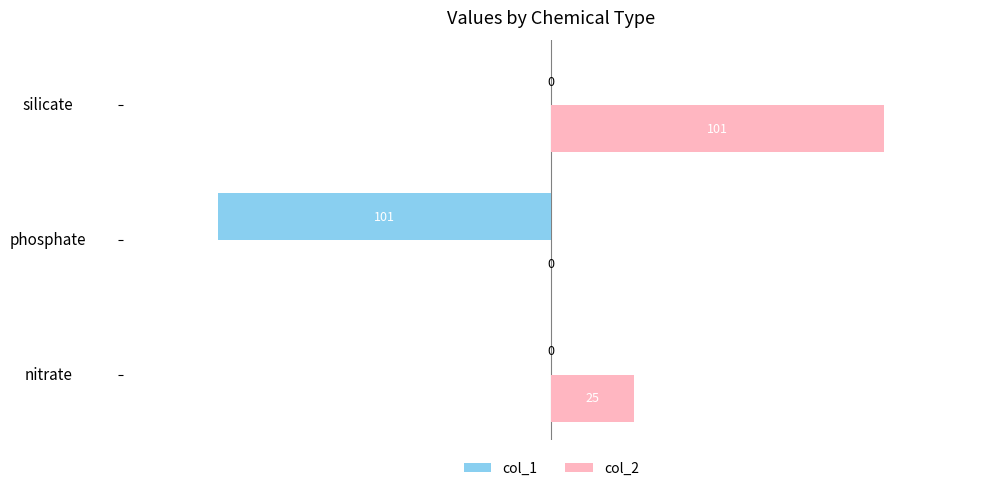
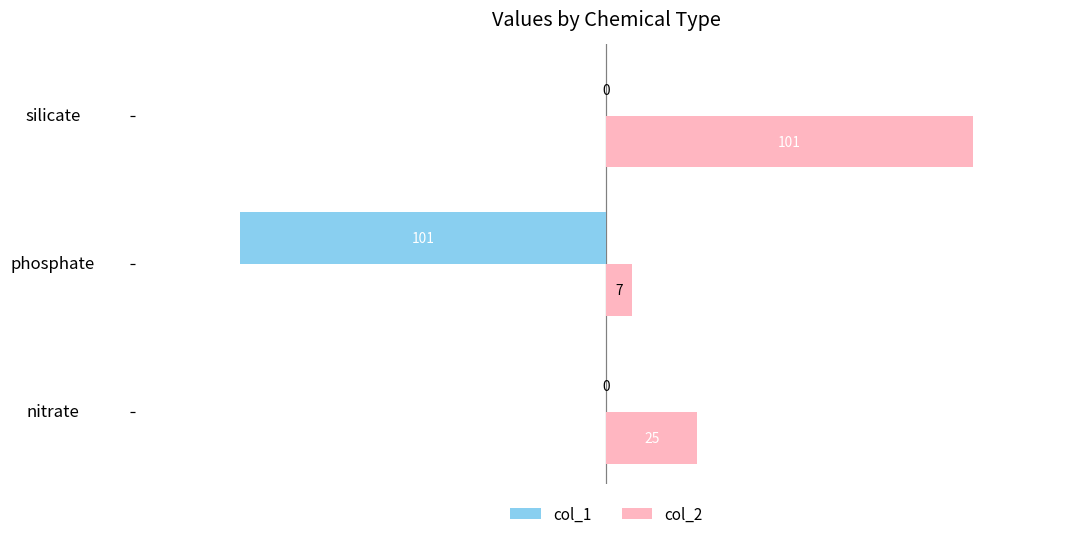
col_2, phosphate: 0 -> 7
